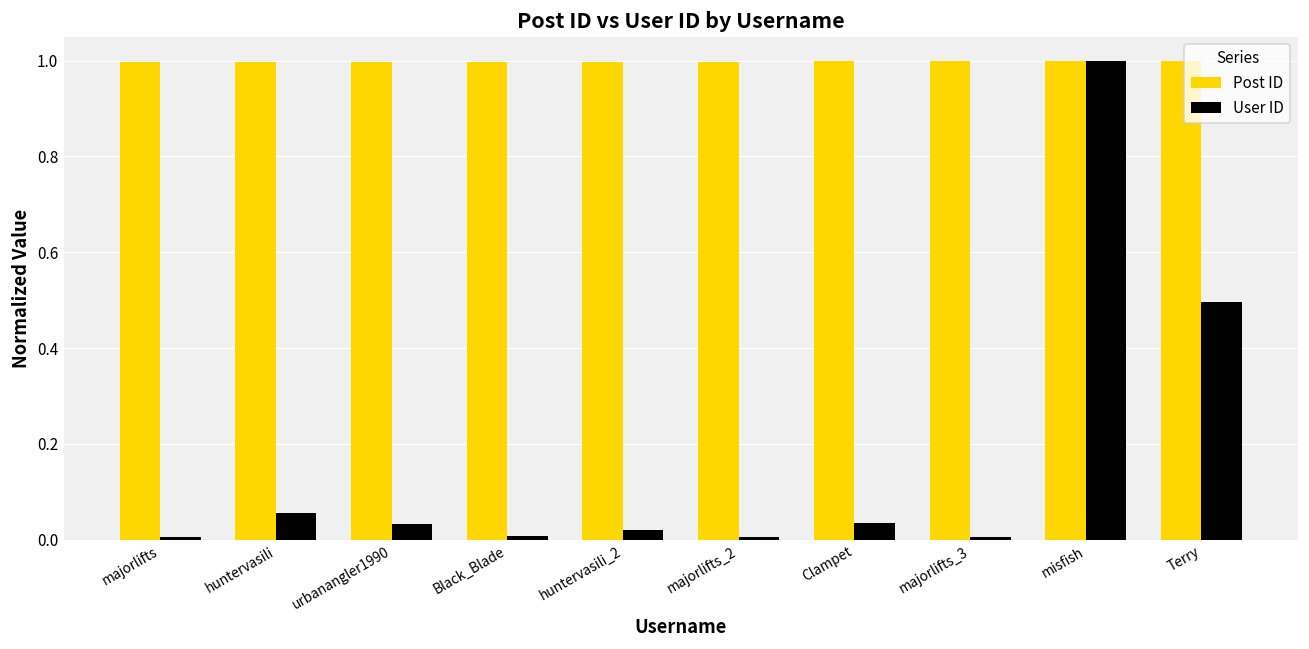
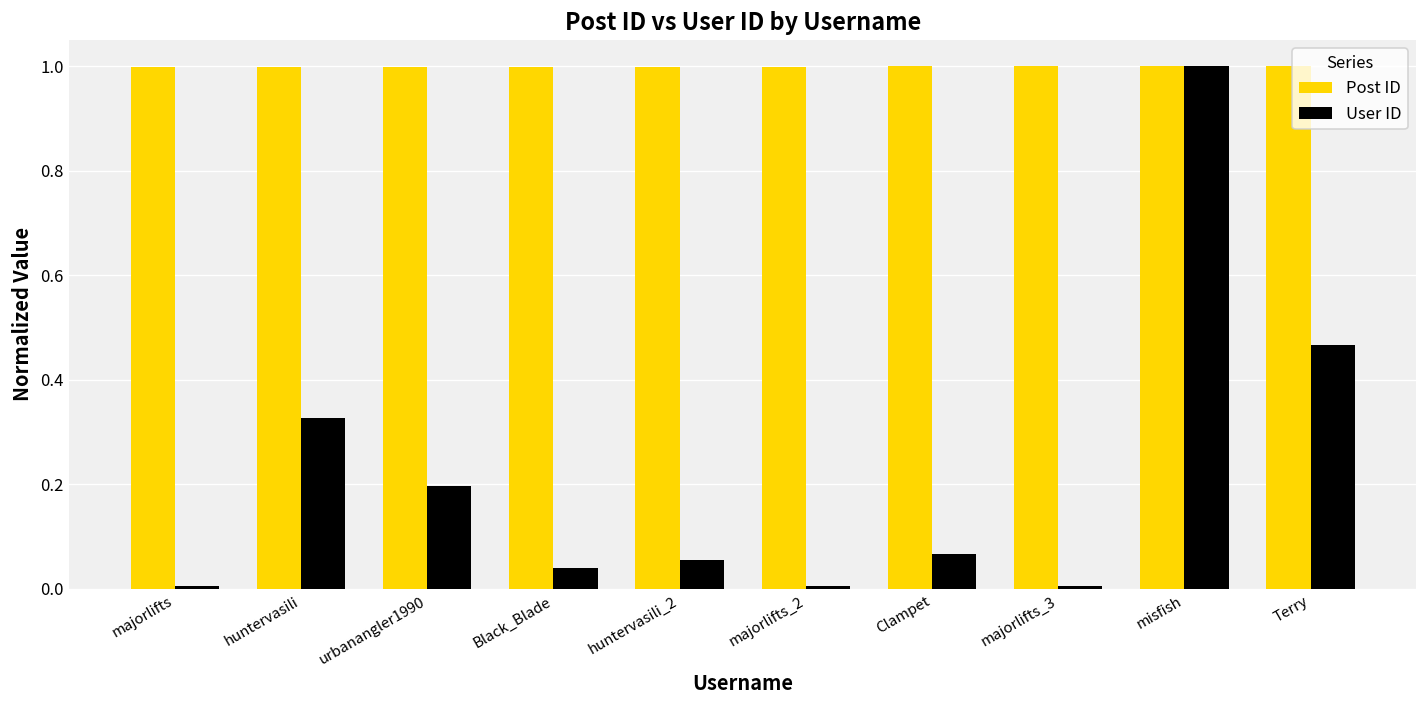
User ID, huntervasili: 0.06 -> 0.33
User ID, urbanangler1990: 0.03 -> 0.20
User ID, Black_Blade: 0.01 -> 0.04
User ID, huntervasili_2: 0.02 -> 0.06
User ID, Clampet: 0.03 -> 0.07
User ID, Terry: 0.50 -> 0.47
